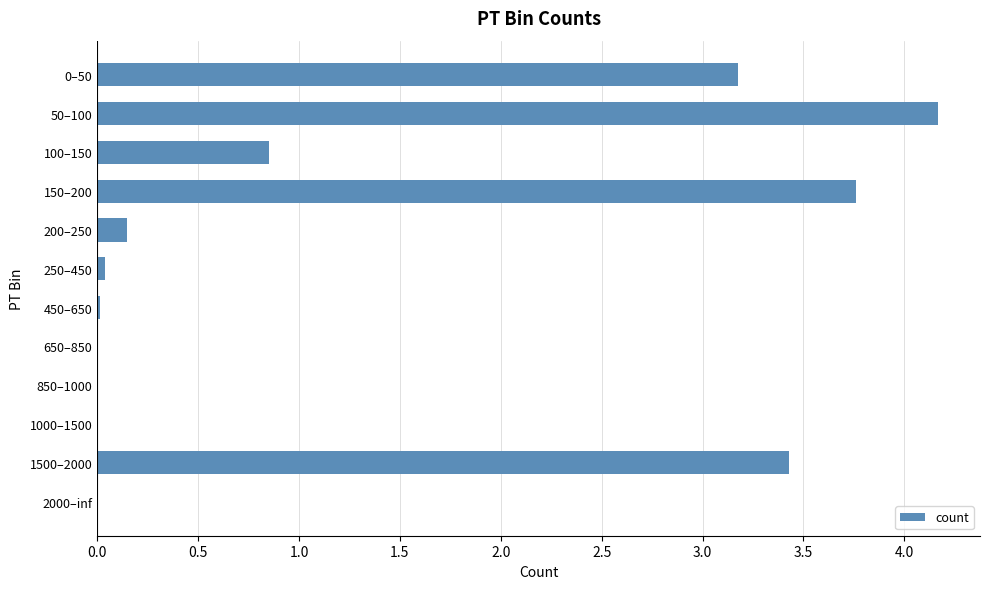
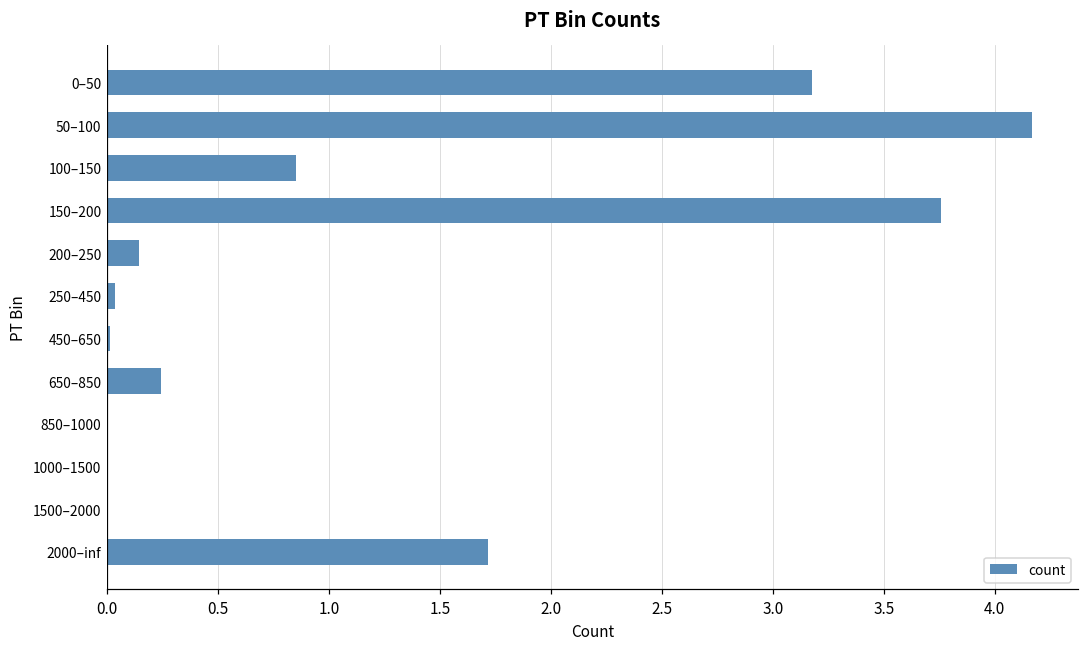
650–850: 0.01 -> 0.24
1500–2000: 3.43 -> 0.00
2000–inf: 0.01 -> 1.72
